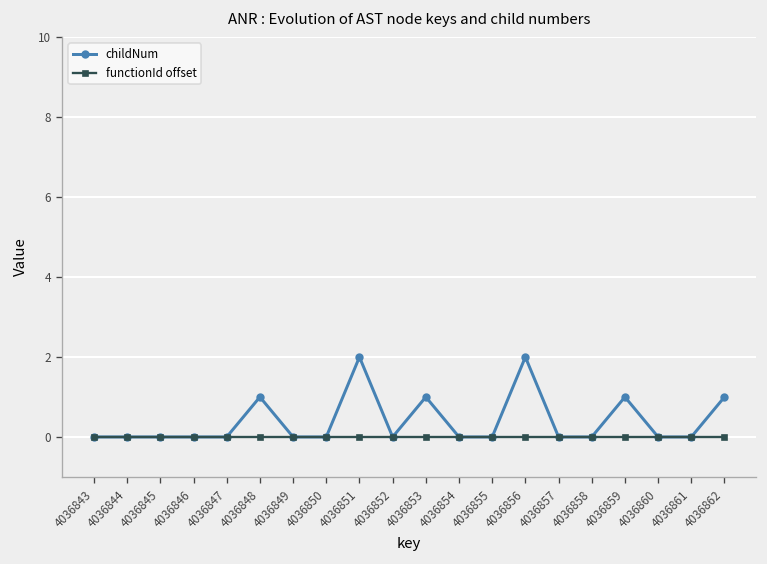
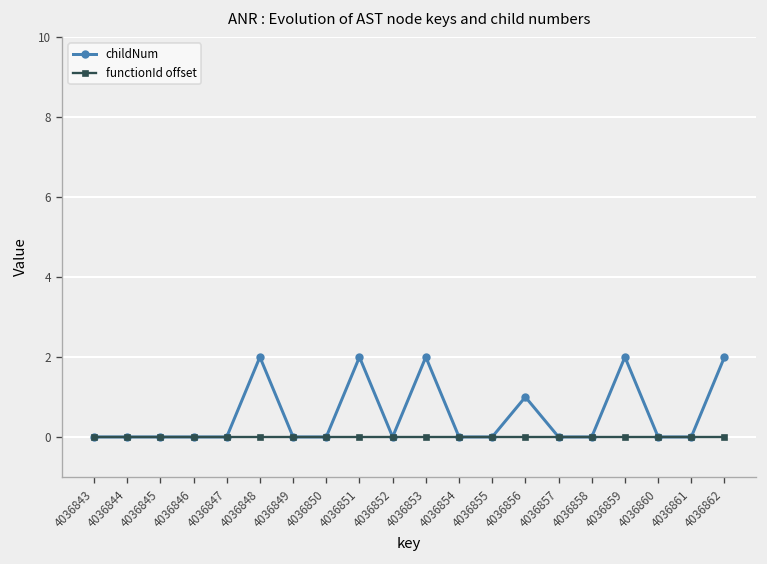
childNum, 4036848: 1 -> 2
childNum, 4036853: 1 -> 2
childNum, 4036856: 2 -> 1
childNum, 4036859: 1 -> 2
childNum, 4036862: 1 -> 2
